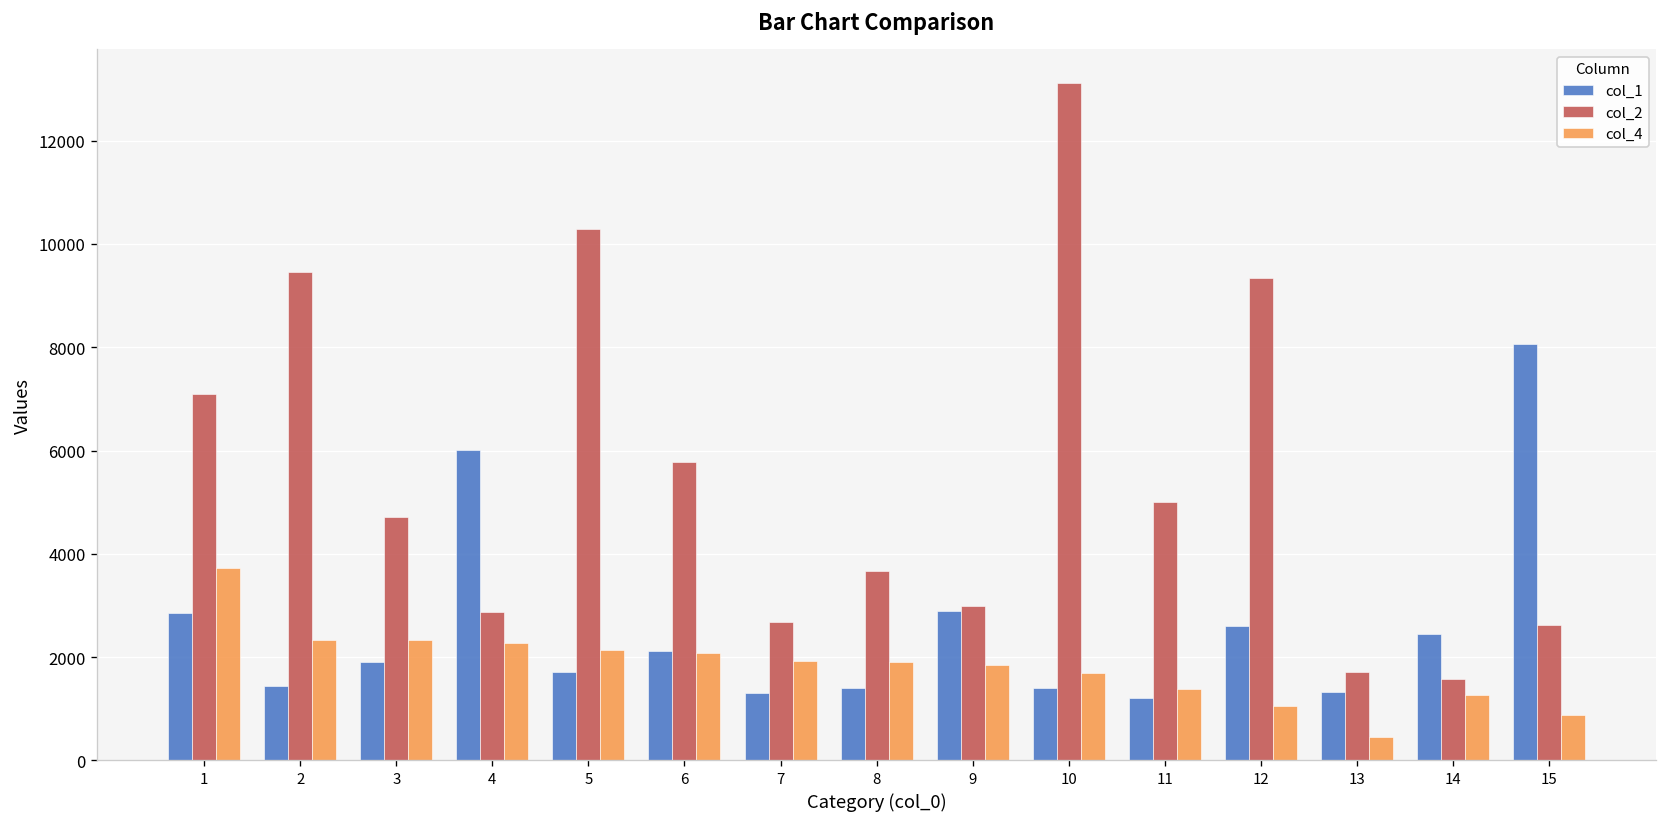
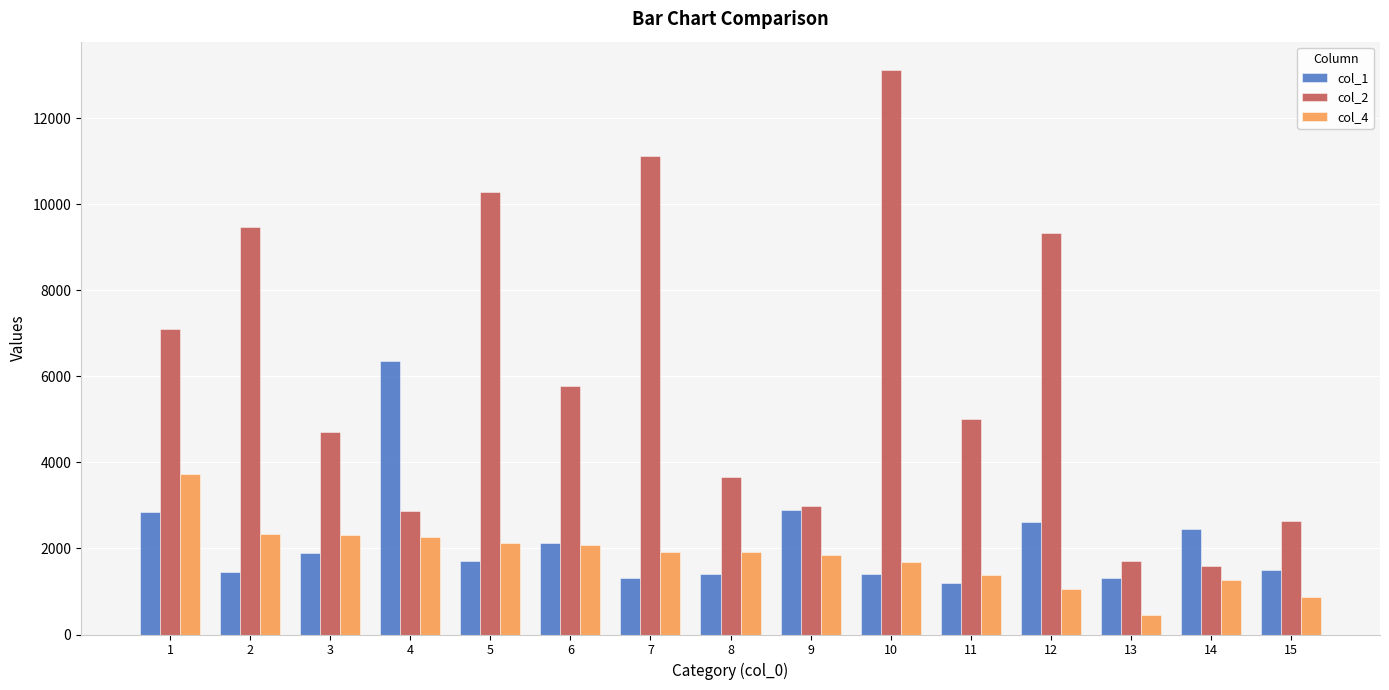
col_1, 4: 6000 -> 6400
col_2, 7: 2700 -> 11100
col_1, 15: 8100 -> 1500
